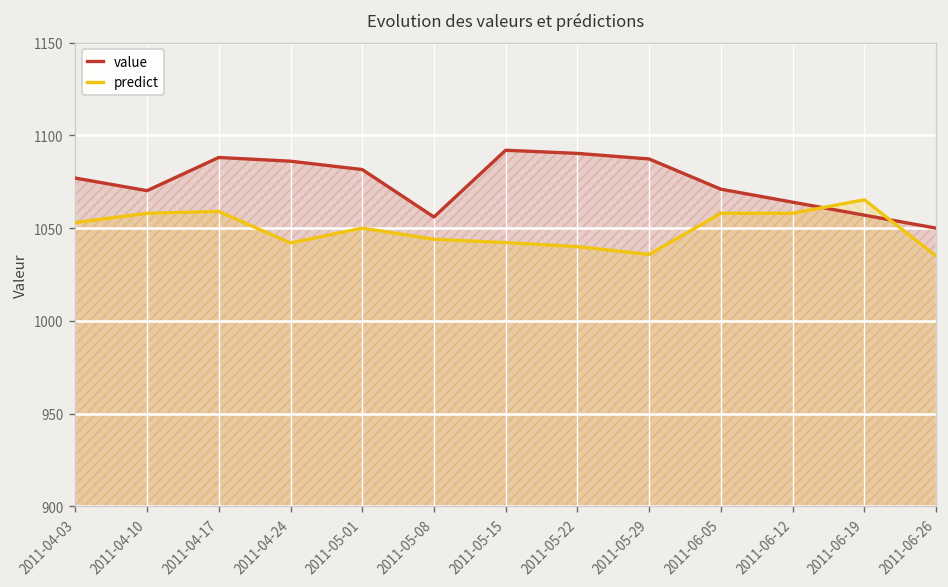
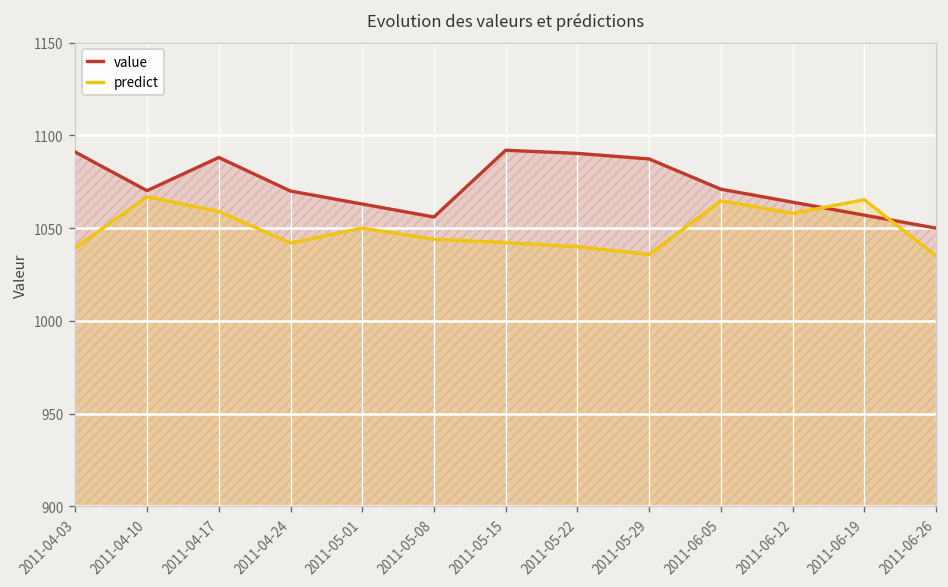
value, 2011-04-03: 1077 -> 1091
predict, 2011-04-03: 1053 -> 1039
predict, 2011-04-10: 1058 -> 1067
value, 2011-04-24: 1086 -> 1070
value, 2011-05-01: 1082 -> 1063
predict, 2011-06-05: 1058 -> 1065
